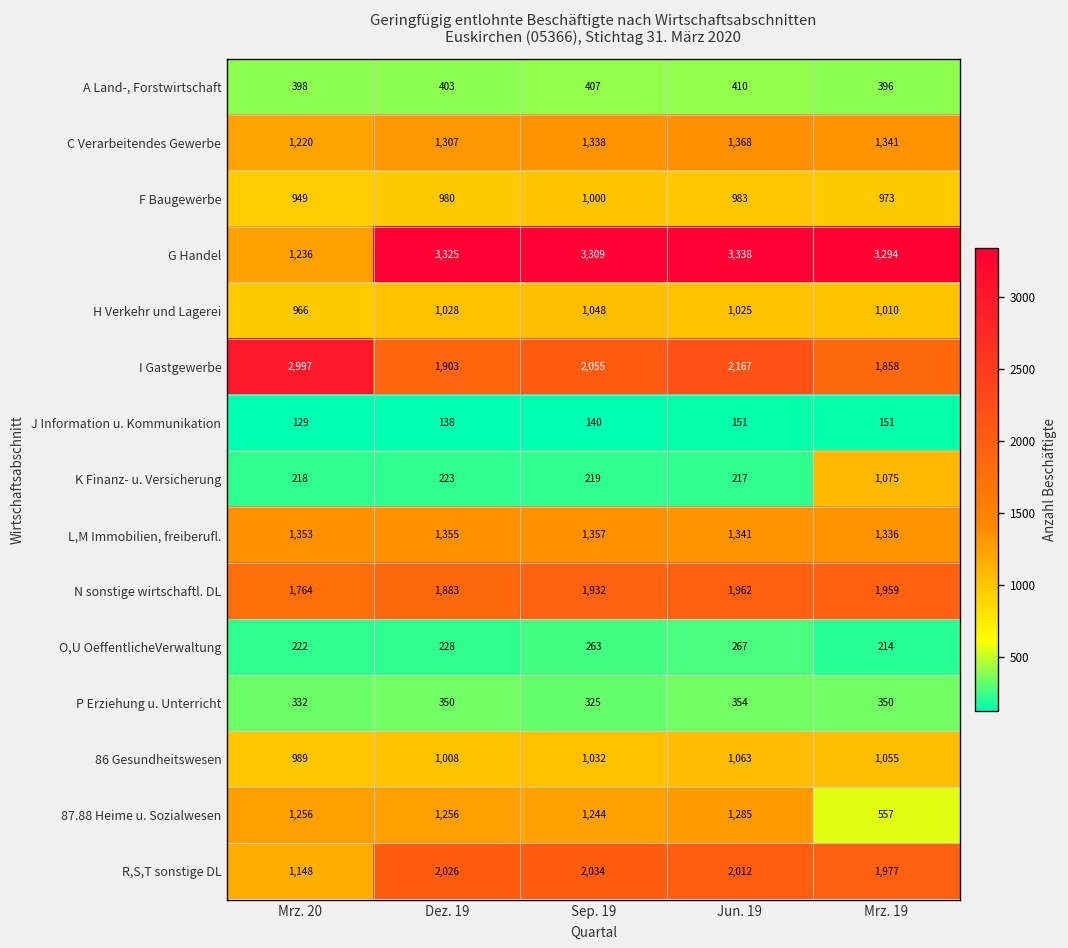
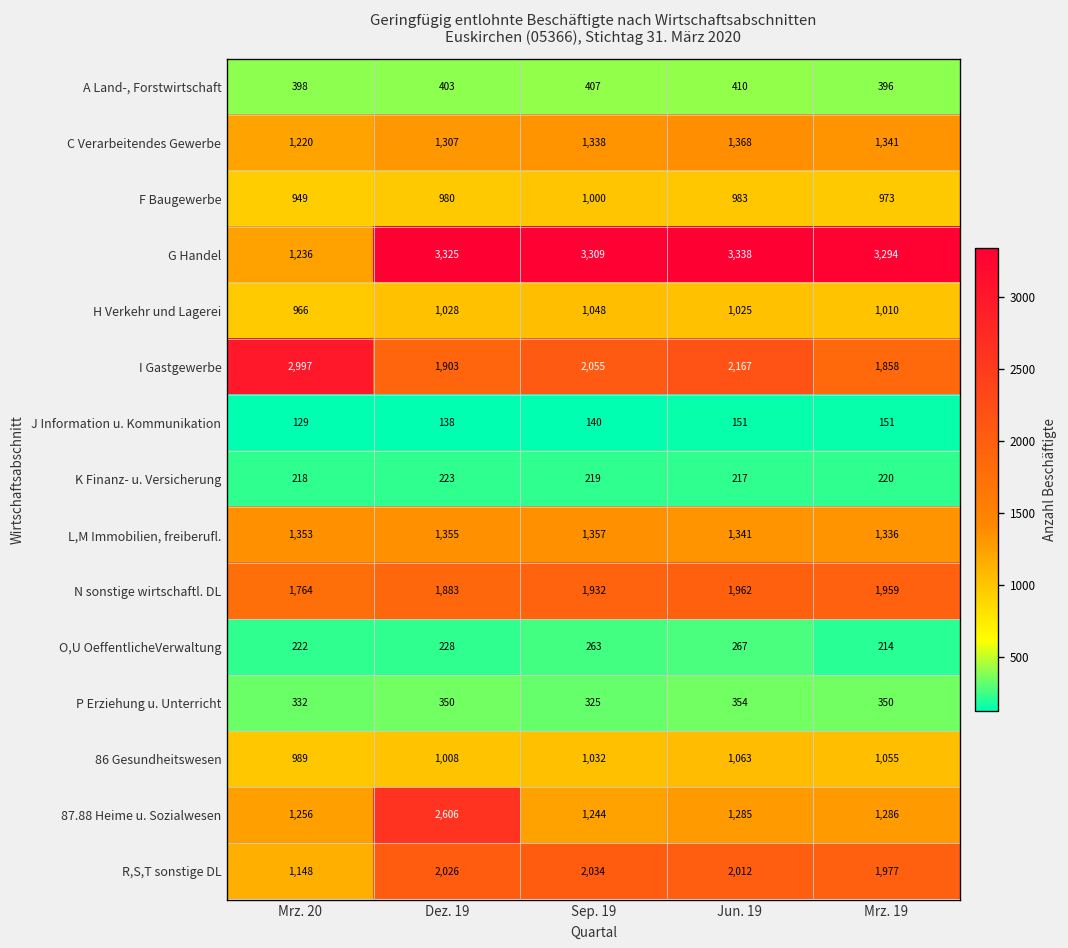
K Finanz- u. Versicherung, Mrz. 19: 1,075 -> 220
87.88 Heime u. Sozialwesen, Dez. 19: 1,256 -> 2,606
87.88 Heime u. Sozialwesen, Mrz. 19: 557 -> 1,286
